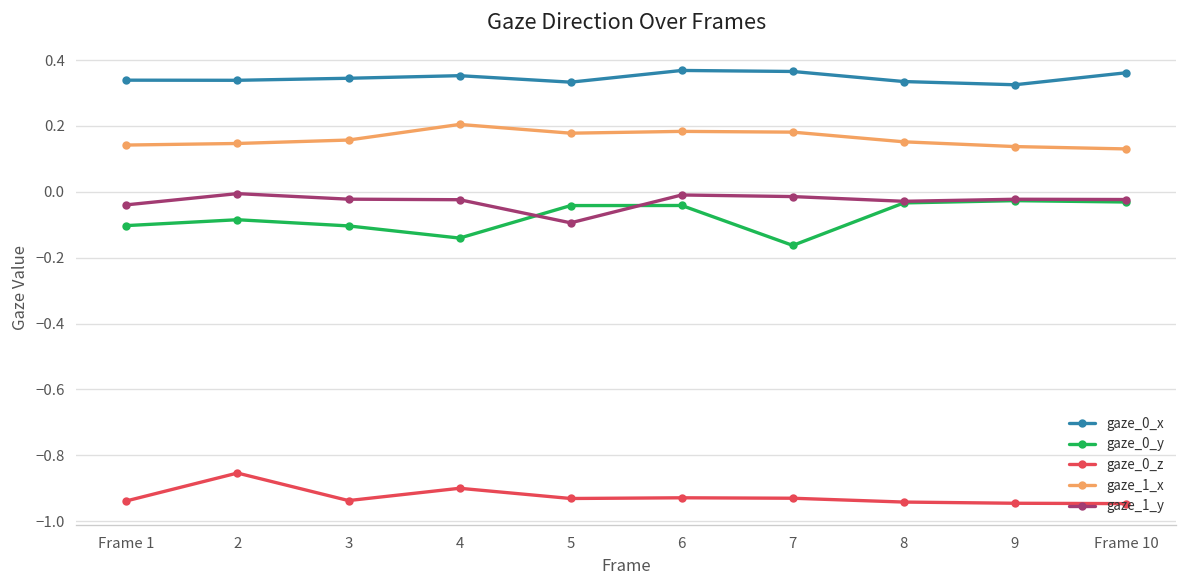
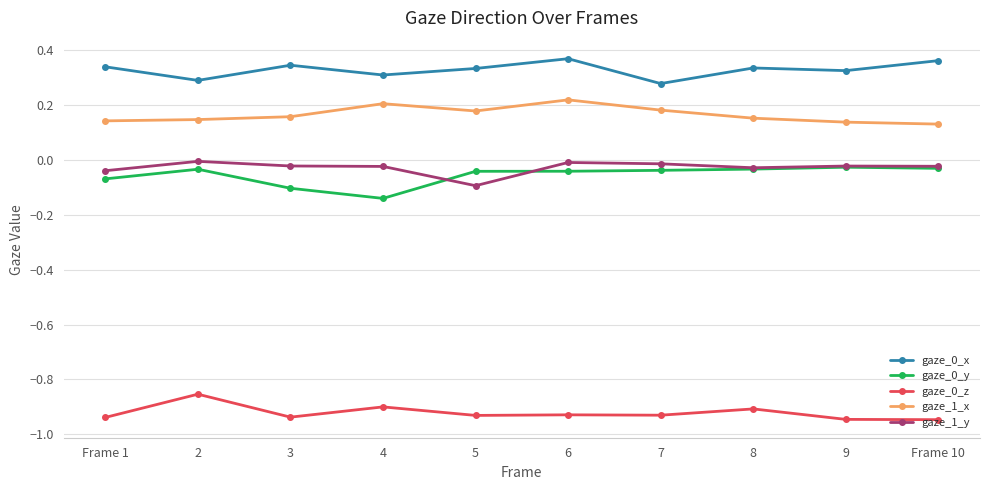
gaze_0_y, Frame 1: -0.10 -> -0.07
gaze_0_x, 2: 0.34 -> 0.29
gaze_0_y, 2: -0.08 -> -0.03
gaze_0_x, 4: 0.35 -> 0.31
gaze_1_x, 6: 0.18 -> 0.22
gaze_0_x, 7: 0.37 -> 0.28
gaze_0_y, 7: -0.16 -> -0.04
gaze_0_z, 8: -0.94 -> -0.91
